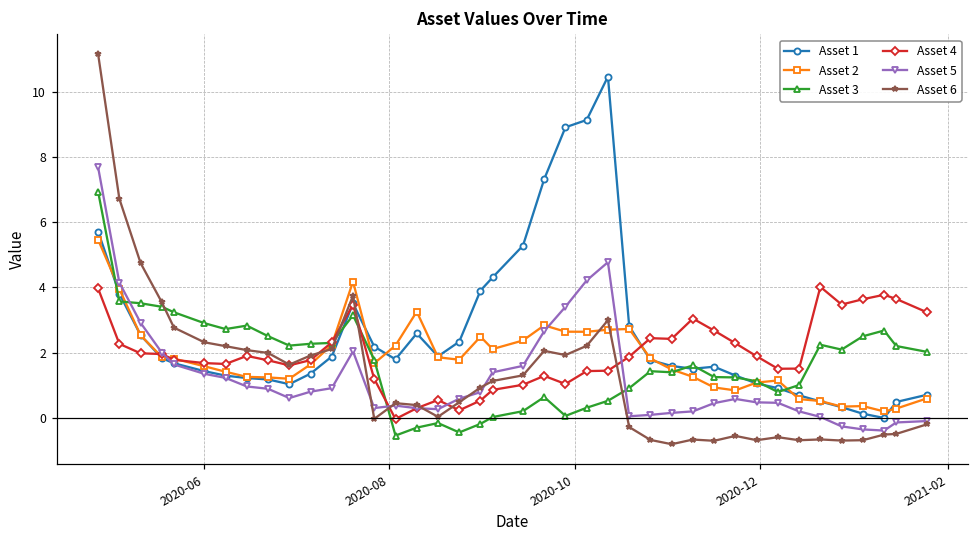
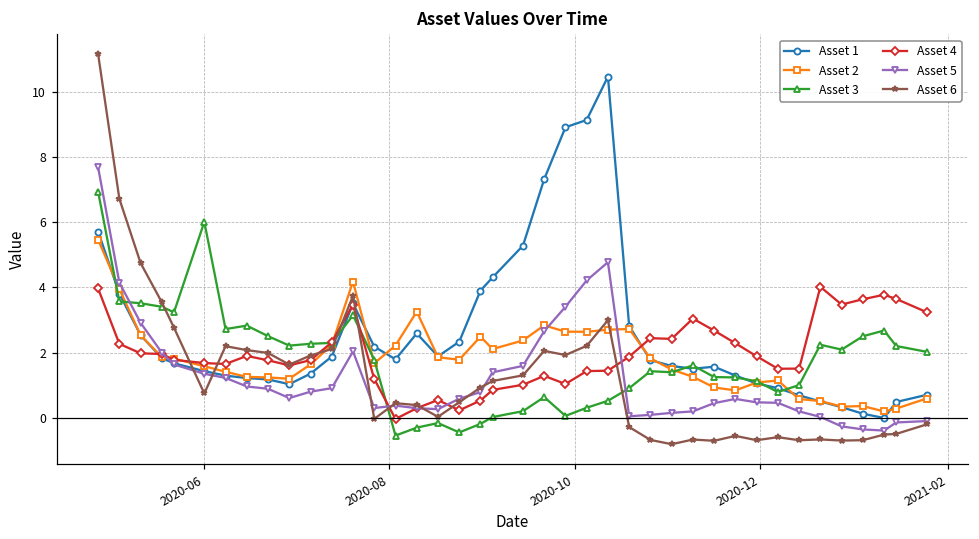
Asset 3, 2020-06: 2.9 -> 6.0
Asset 6, 2020-06: 2.3 -> 0.7
